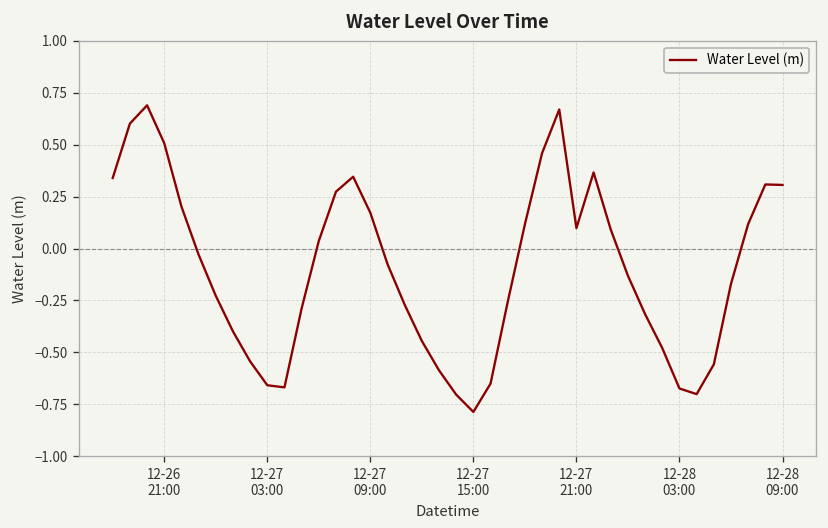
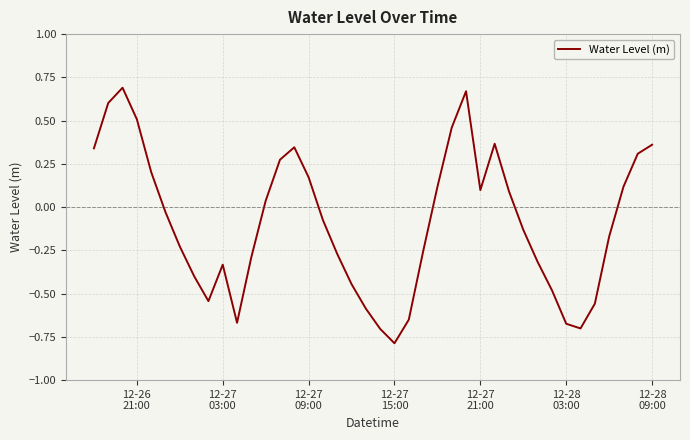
12-27 03:00: -0.66 -> -0.33
12-28 09:00: 0.31 -> 0.36
